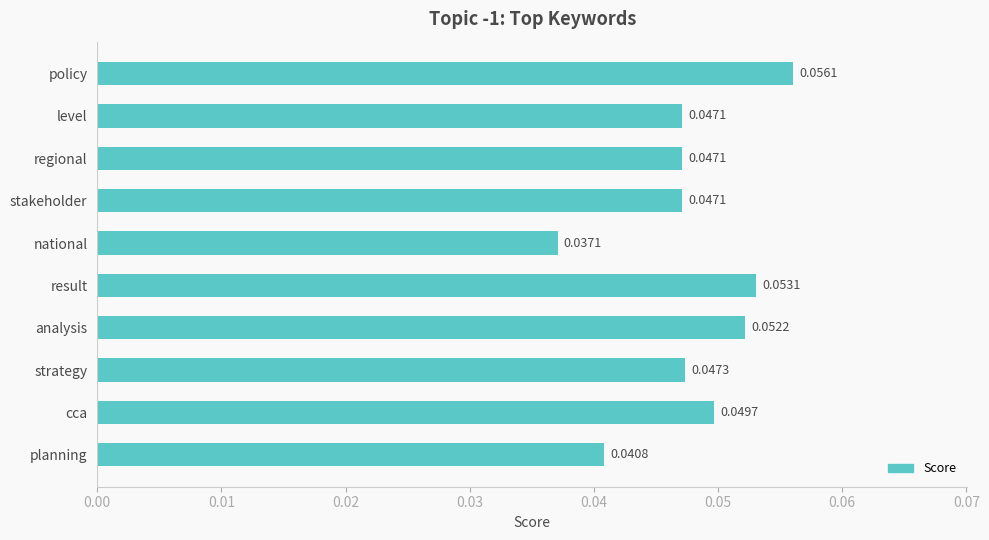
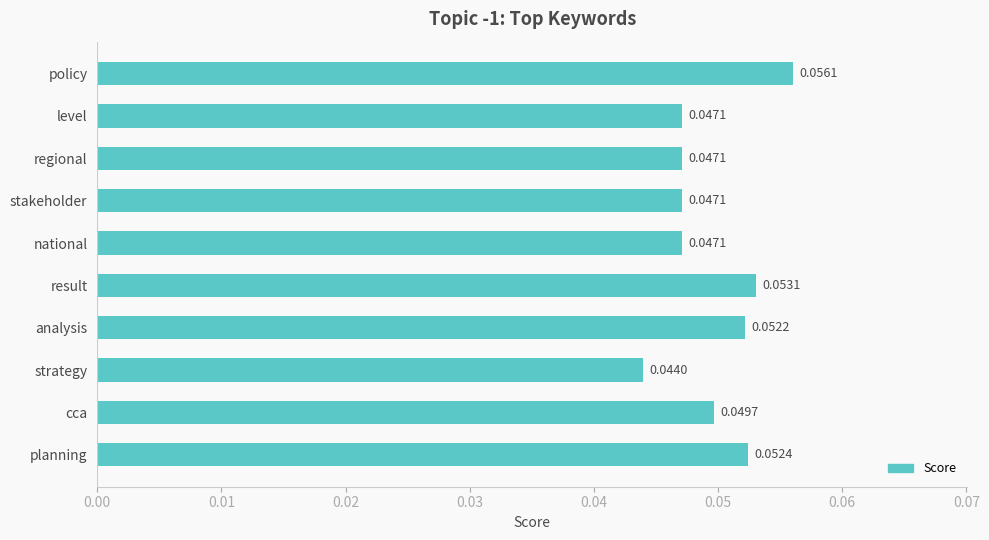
national: 0.0371 -> 0.0471
strategy: 0.0473 -> 0.0440
planning: 0.0408 -> 0.0524
